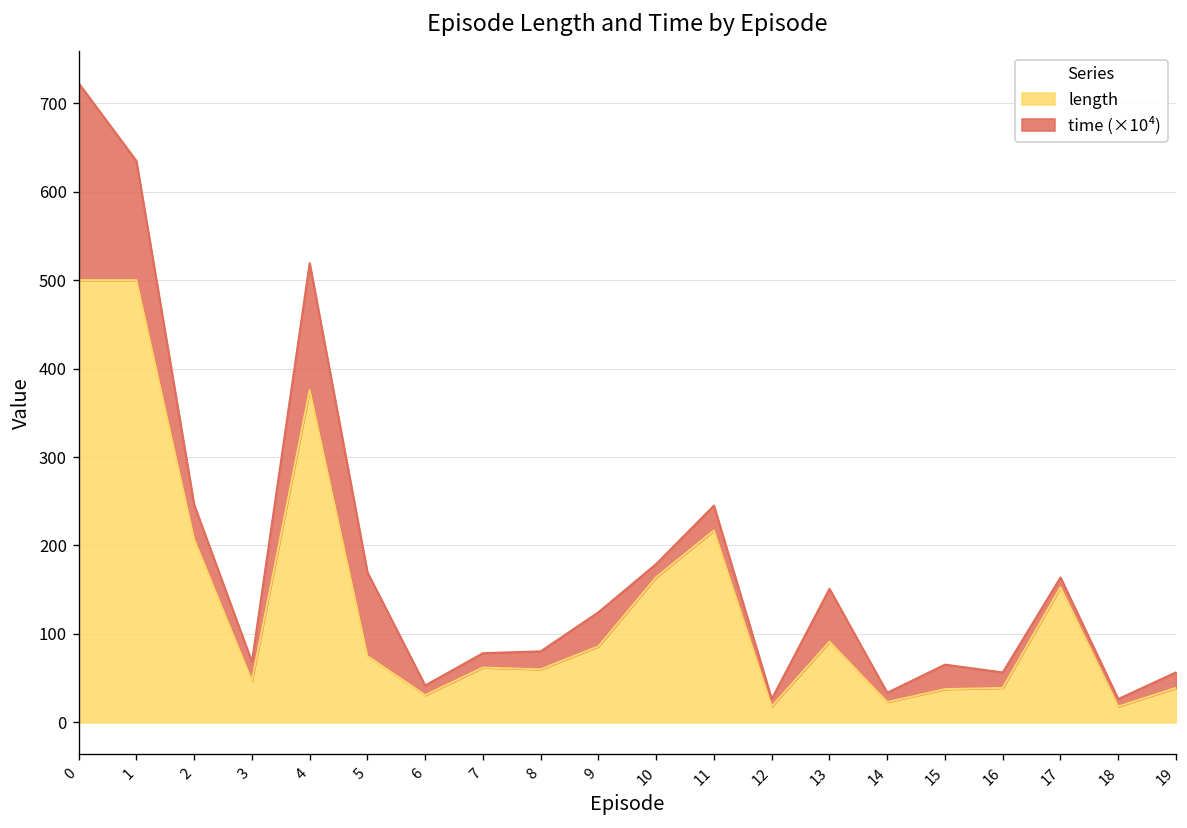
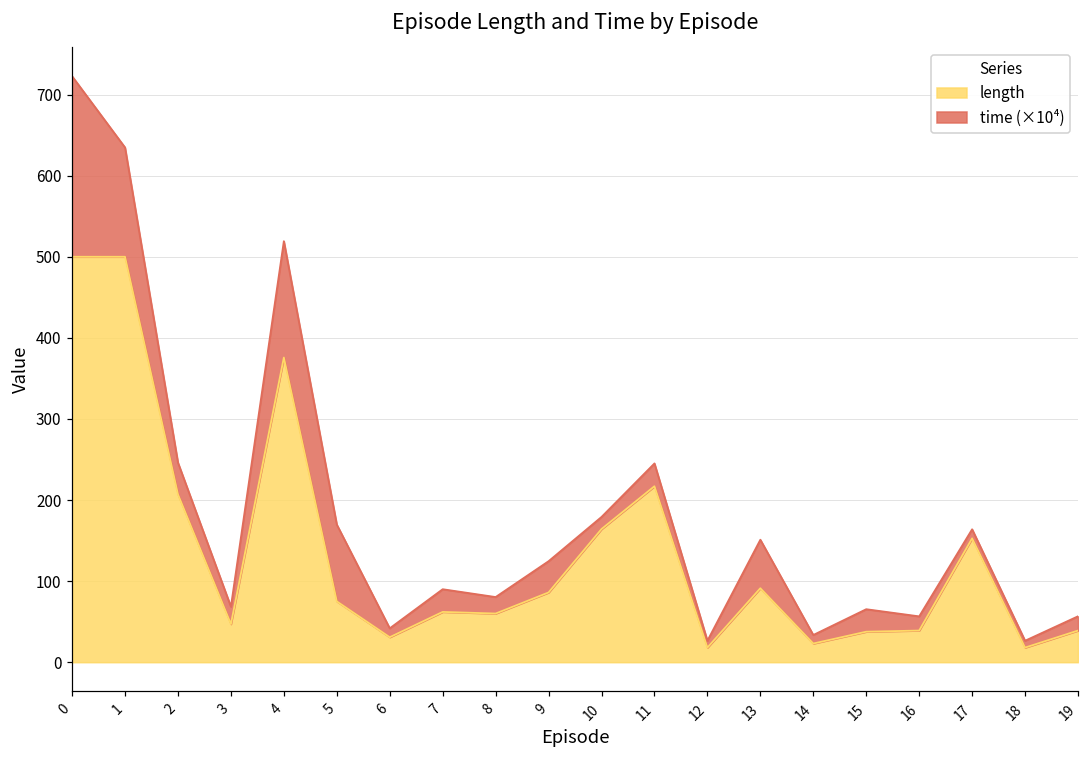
time (×10⁴), 7: 20 -> 30
